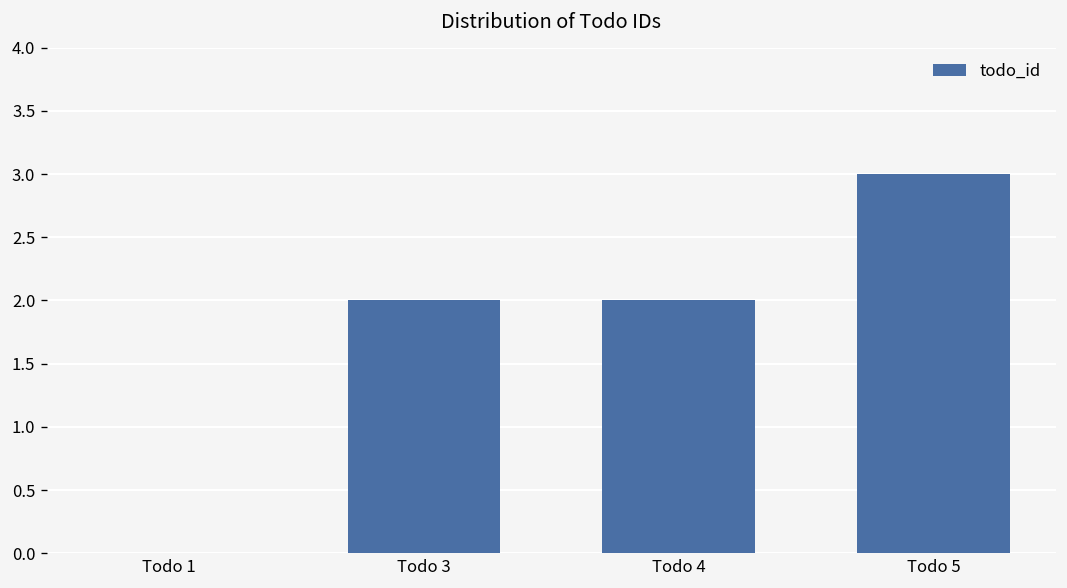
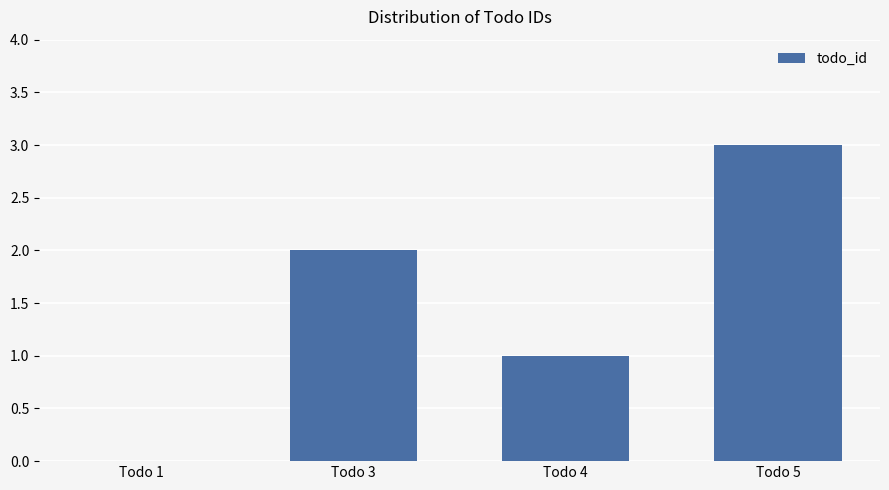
Todo 4: 2 -> 1
